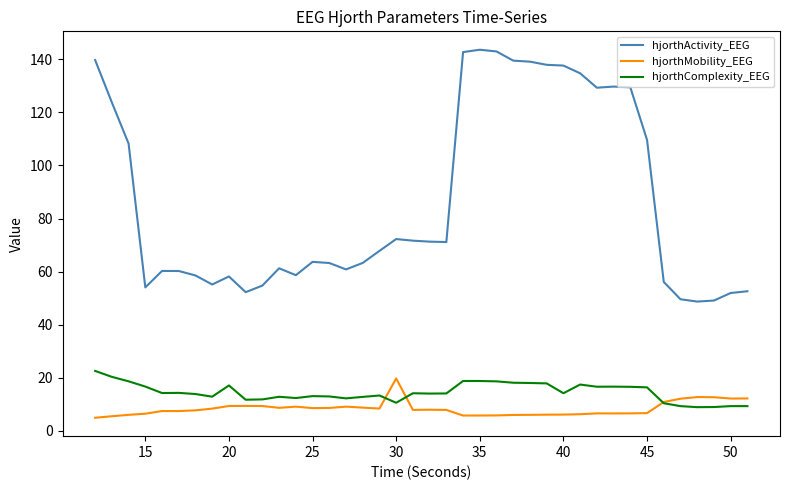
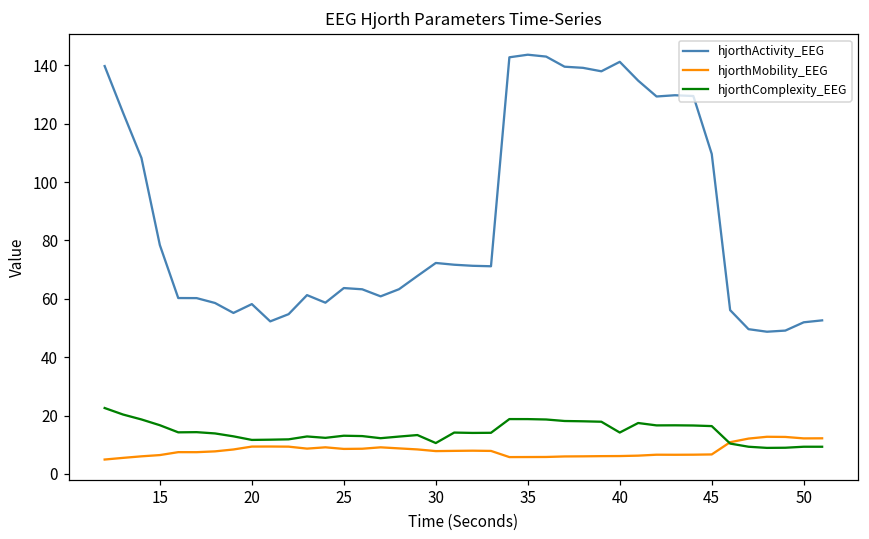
hjorthActivity_EEG, 15: 54 -> 78
hjorthComplexity_EEG, 20: 17 -> 12
hjorthMobility_EEG, 30: 20 -> 8
hjorthActivity_EEG, 40: 138 -> 141
